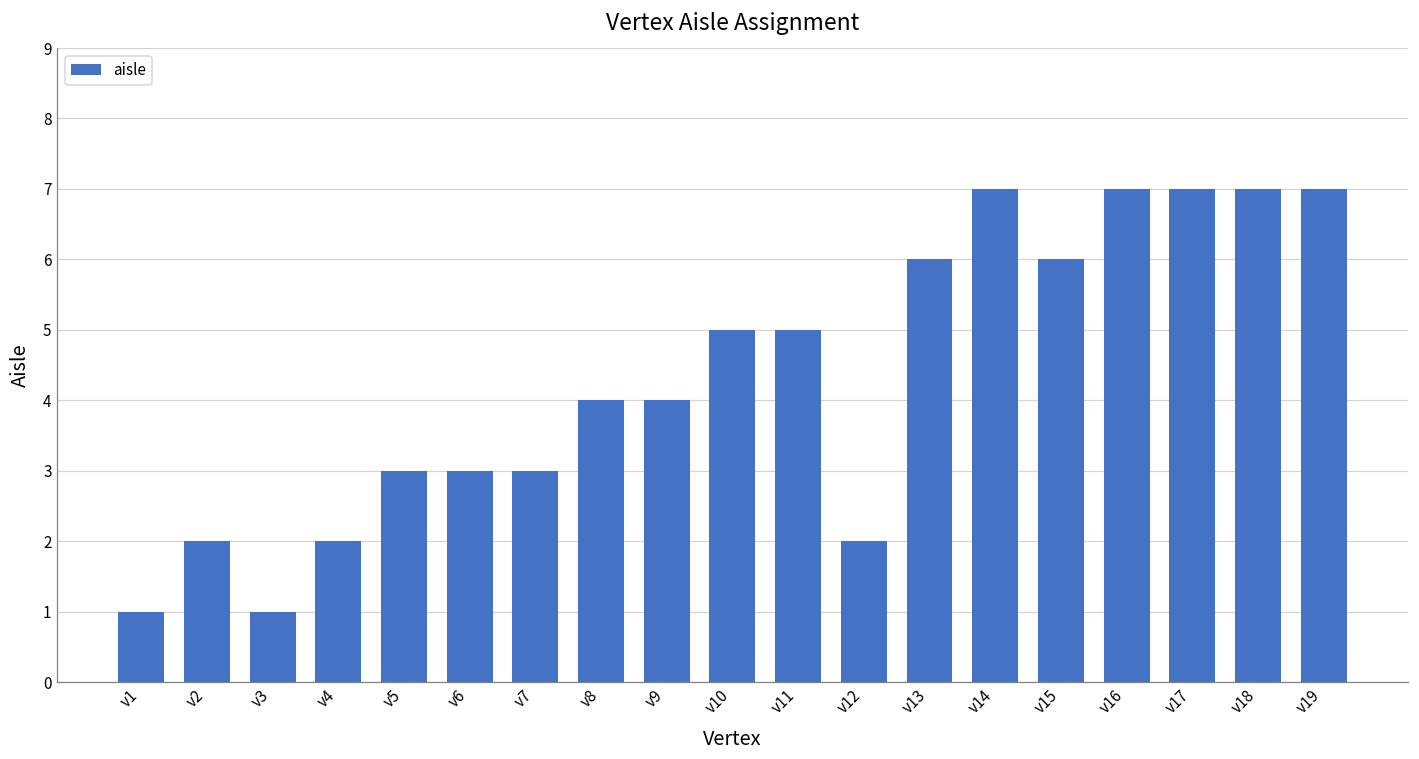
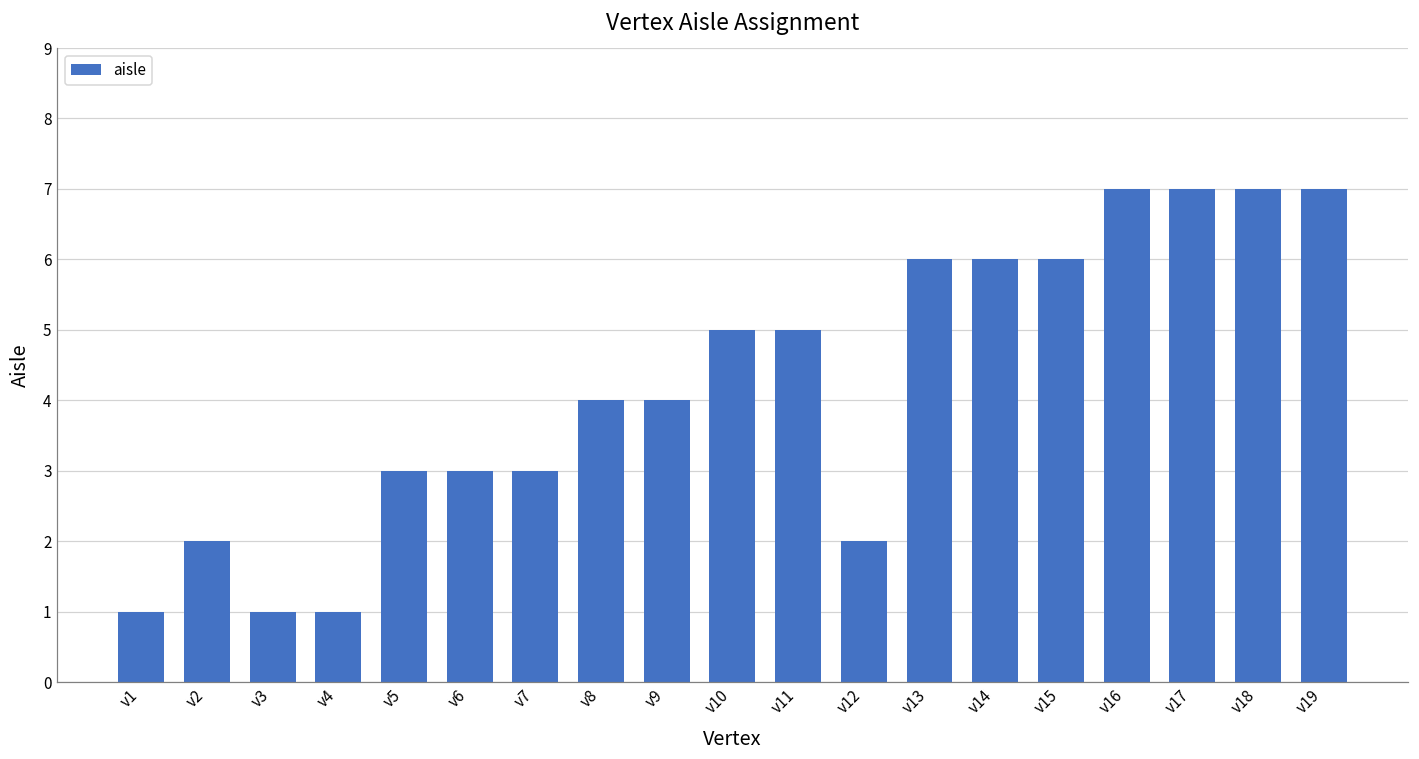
v4: 2 -> 1
v14: 7 -> 6
